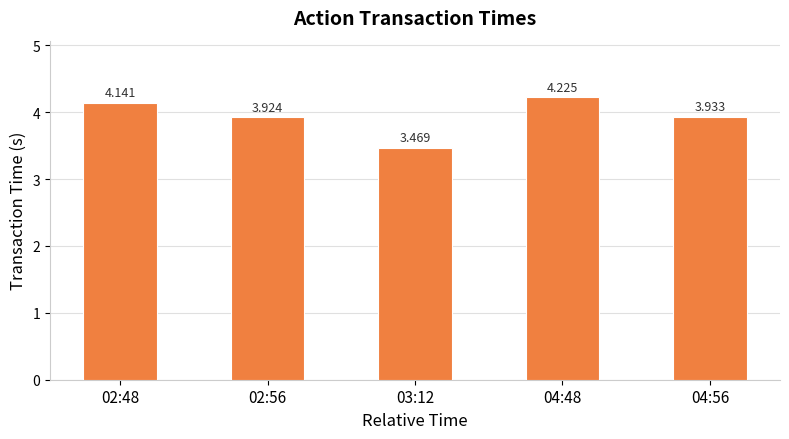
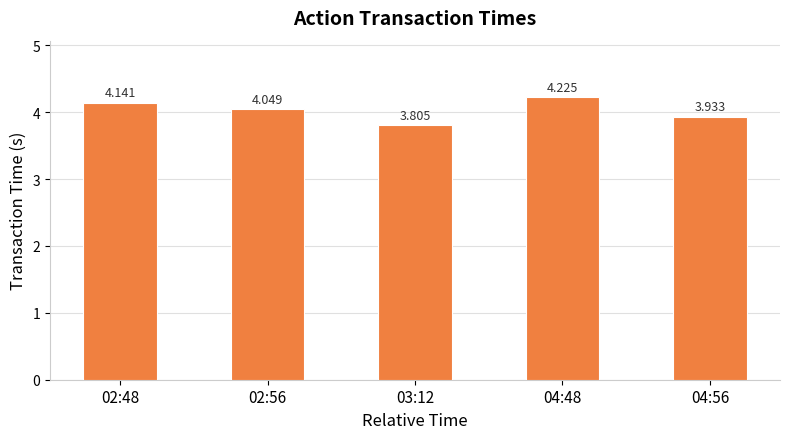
02:56: 3.924 -> 4.049
03:12: 3.469 -> 3.805
